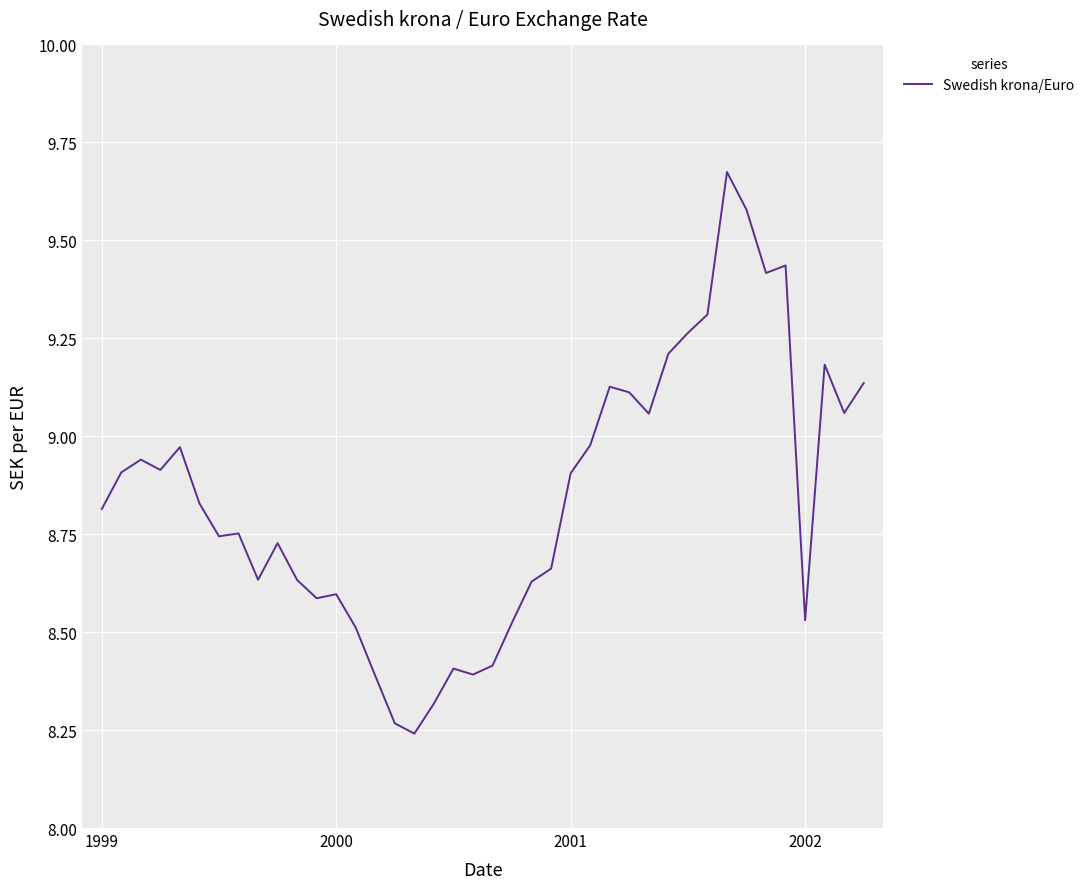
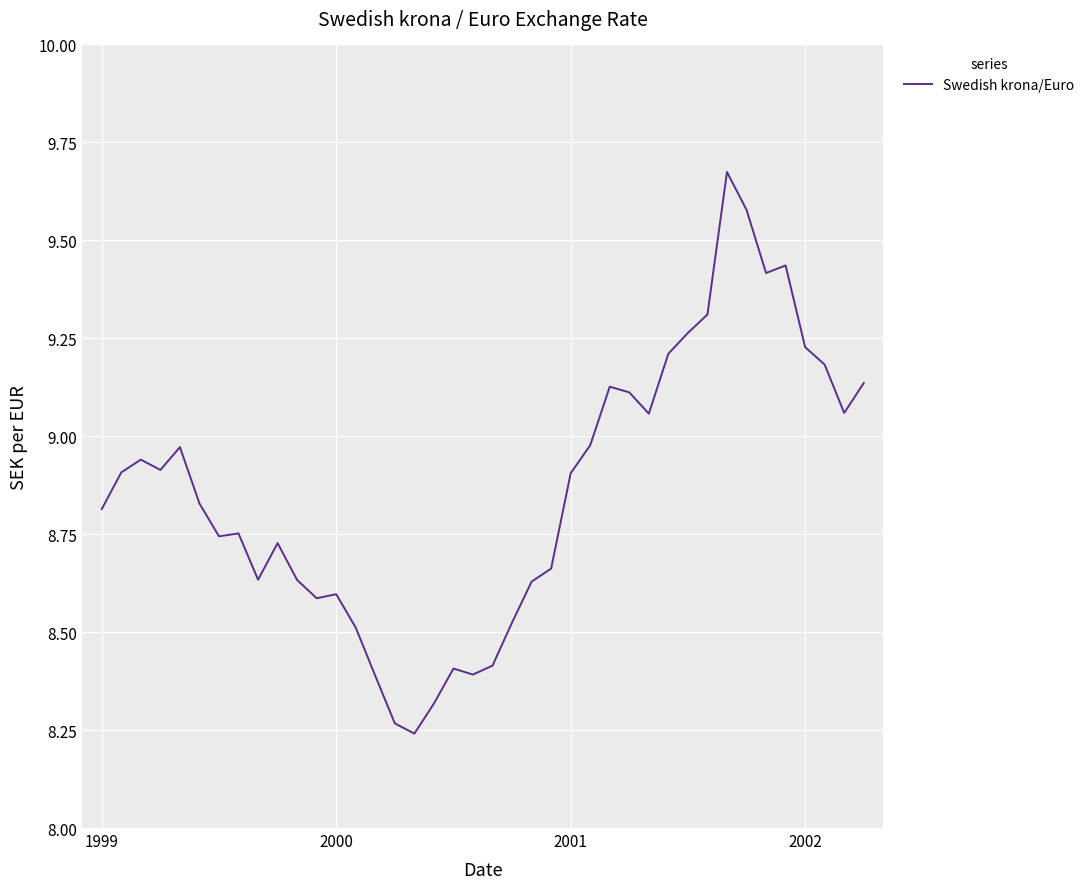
2002: 8.53 -> 9.23
